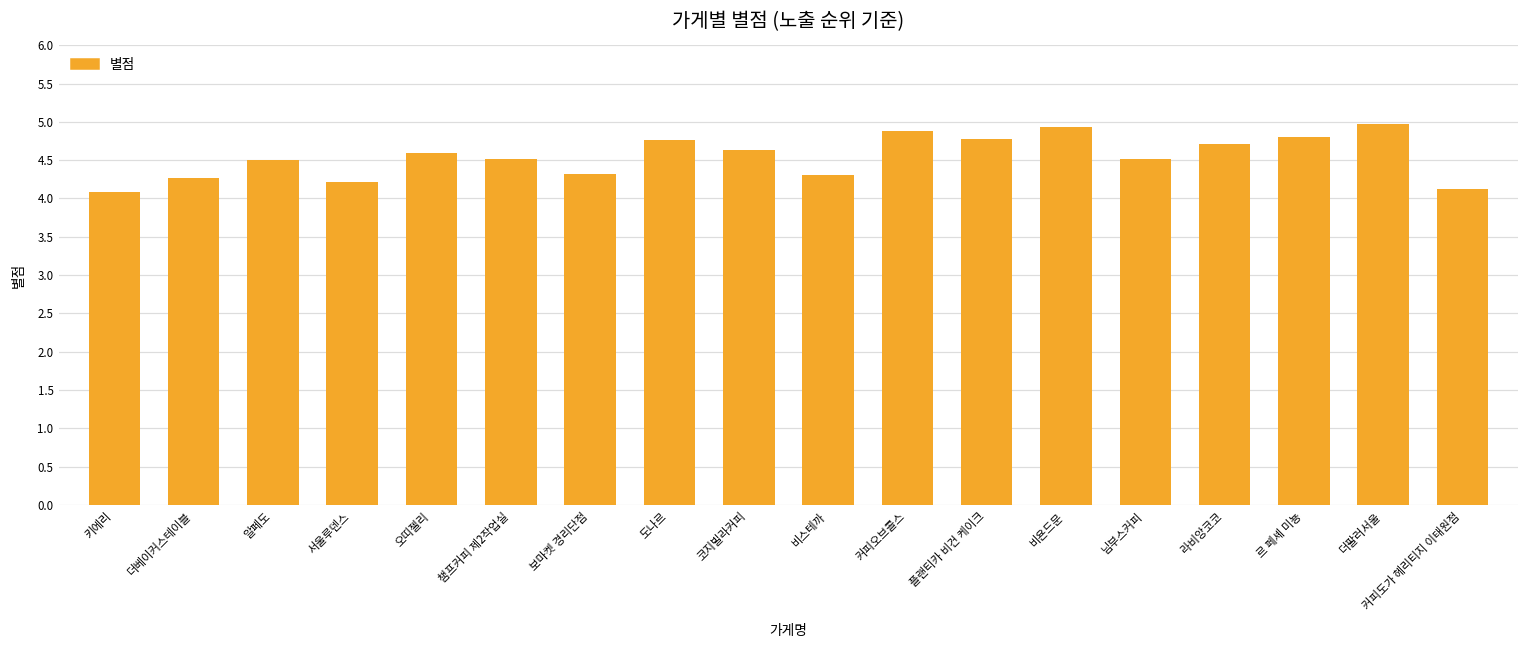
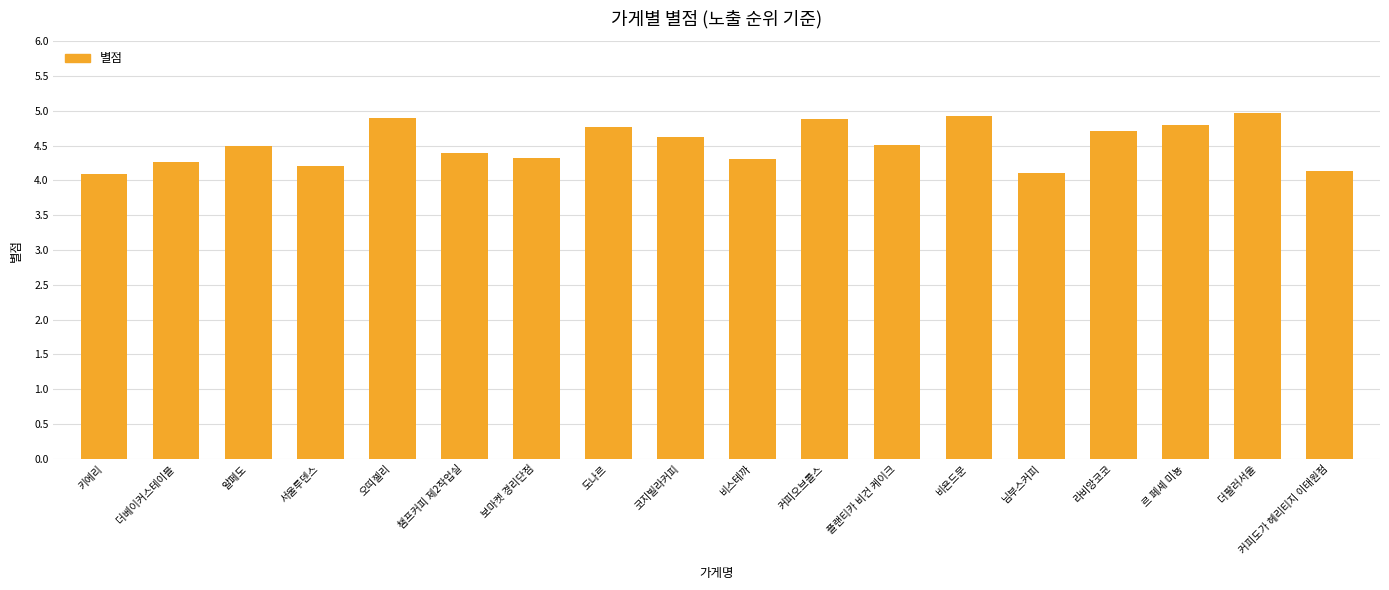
오띠젤리: 4.6 -> 4.9
챔프커피 제2작업실: 4.5 -> 4.4
플랜티카 비건 케이크: 4.8 -> 4.5
님부스커피: 4.5 -> 4.1
